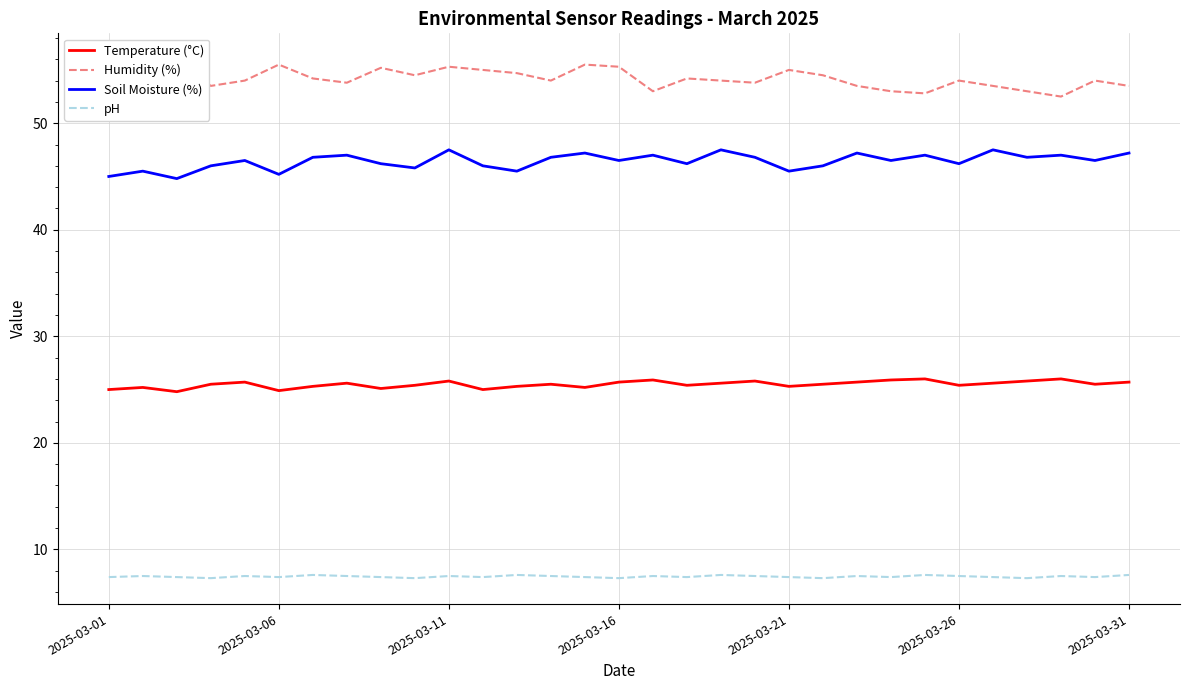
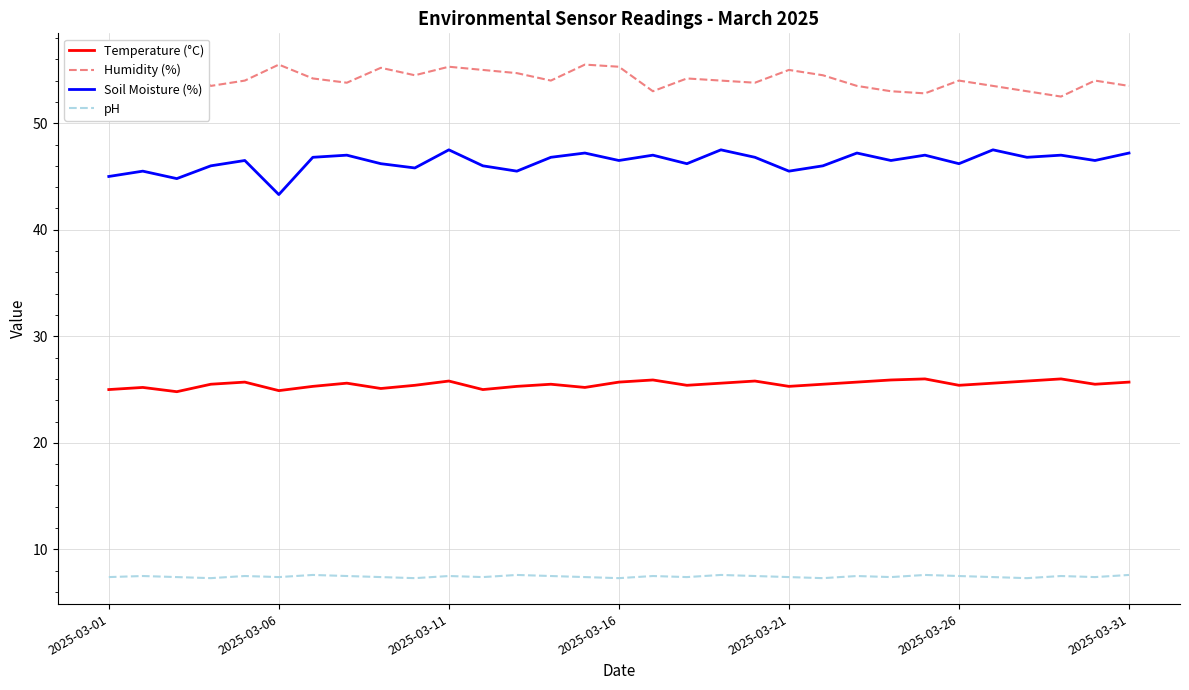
Soil Moisture (%), 2025-03-06: 45.2 -> 43.3
